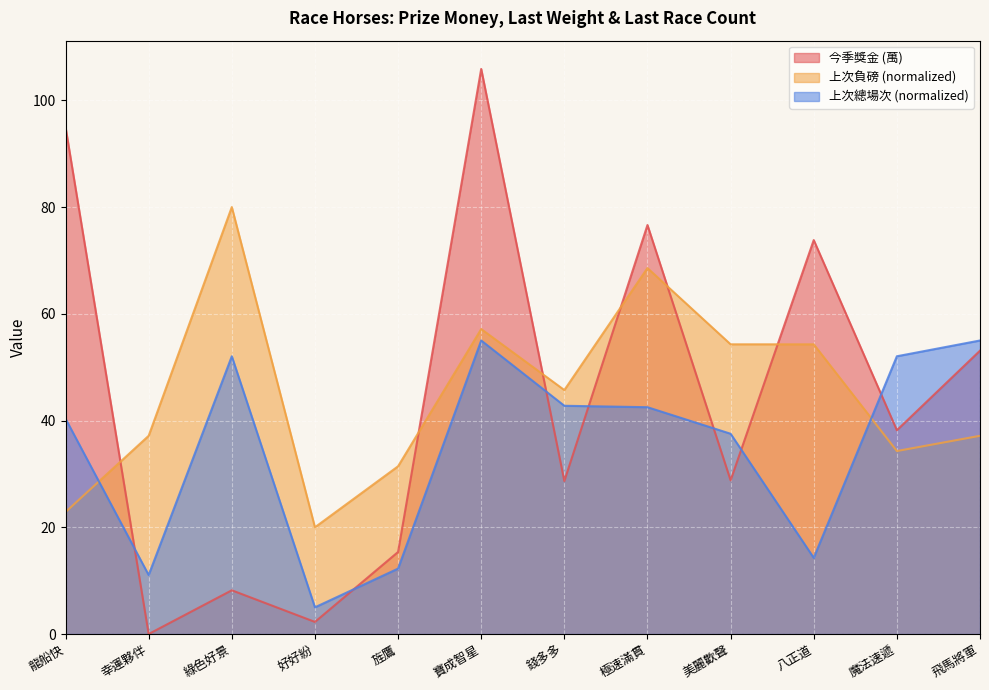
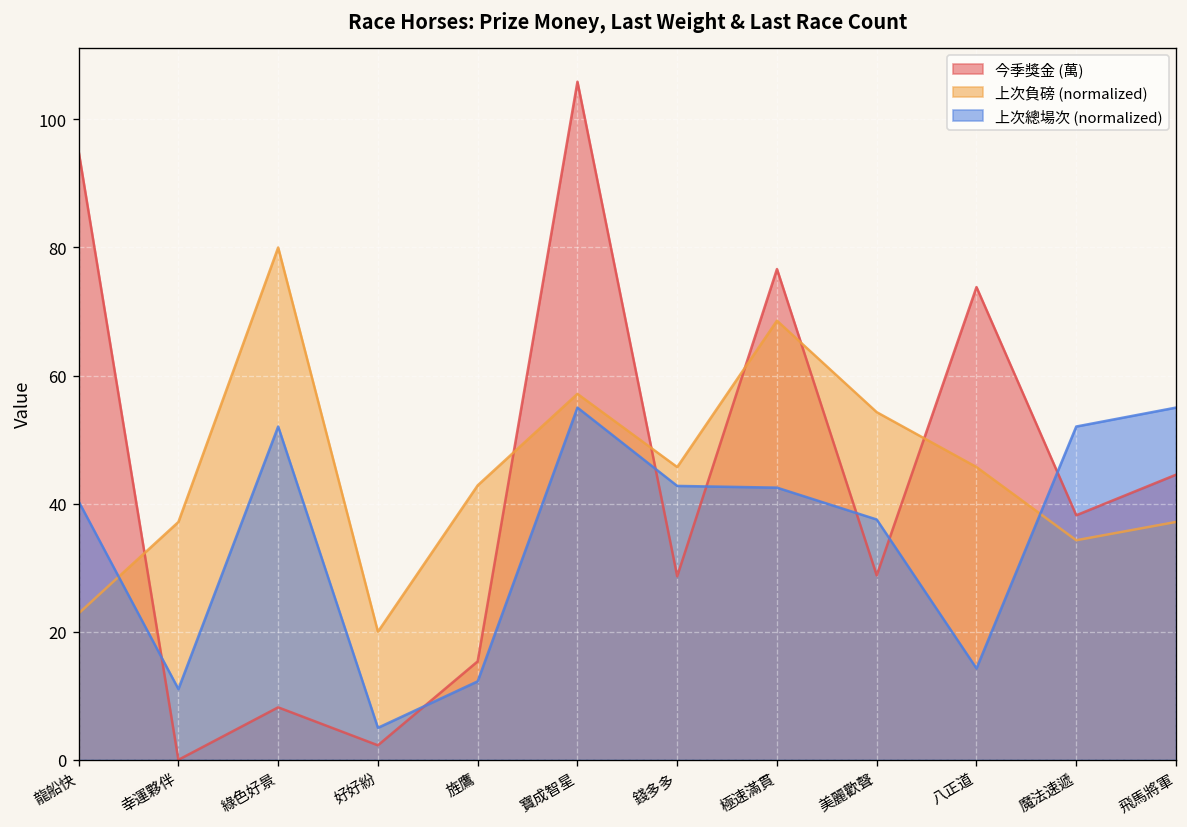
上次負磅 (normalized), 旌鷹: 31 -> 43
上次負磅 (normalized), 八正道: 54 -> 46
今季獎金 (萬), 飛馬將軍: 53 -> 45
